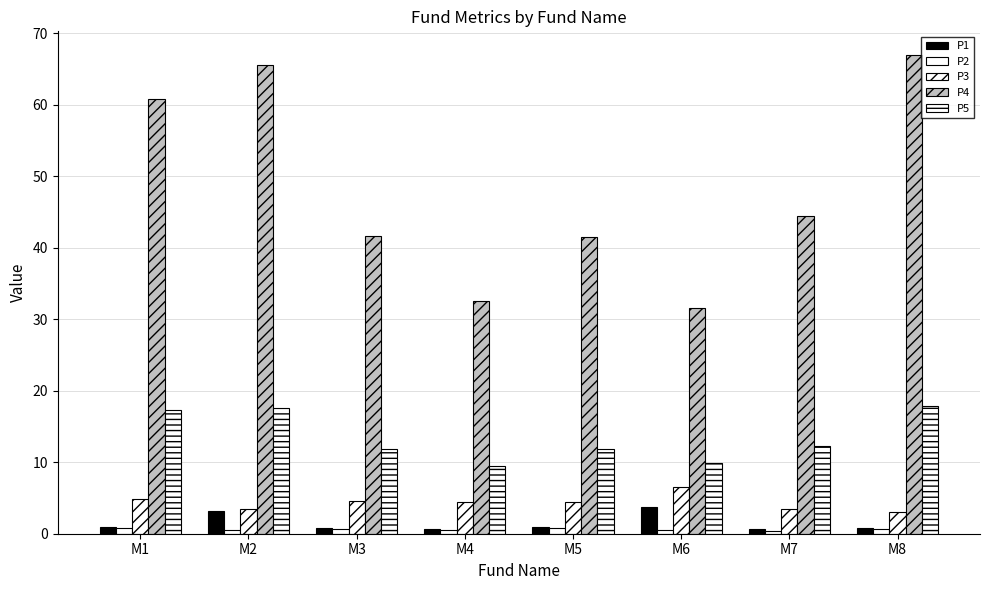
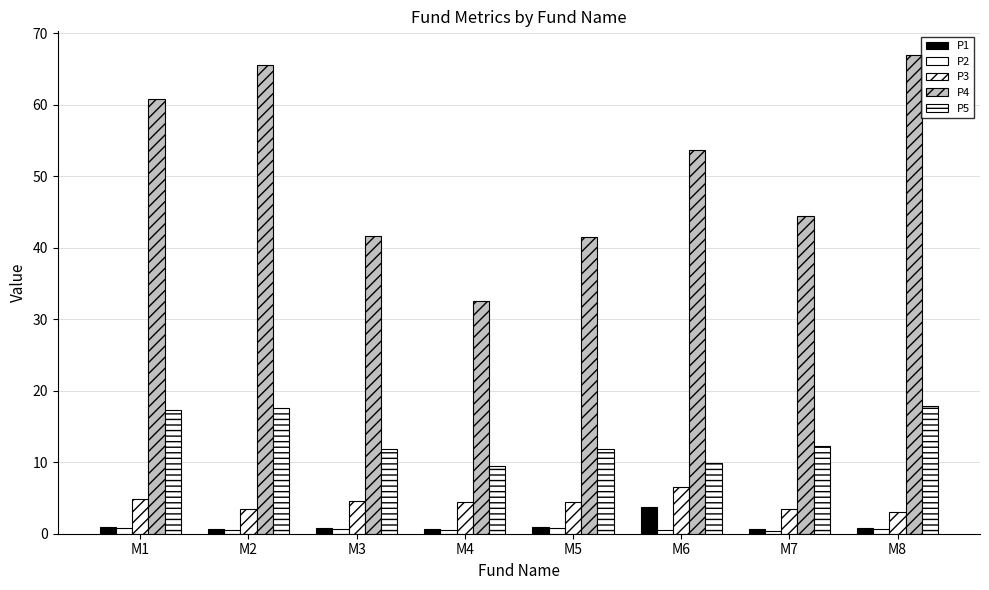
P1, M2: 3 -> 1
P4, M6: 32 -> 54
